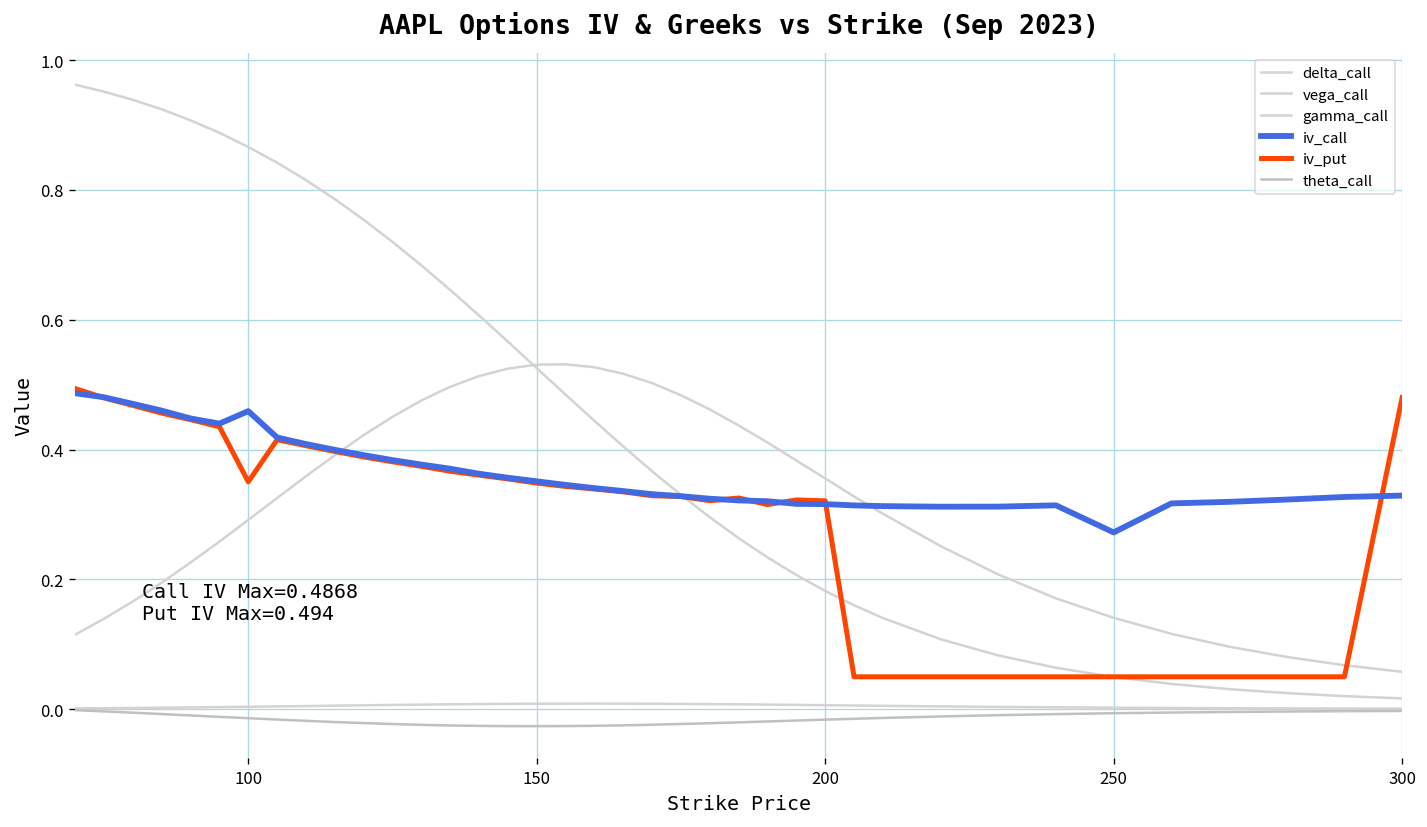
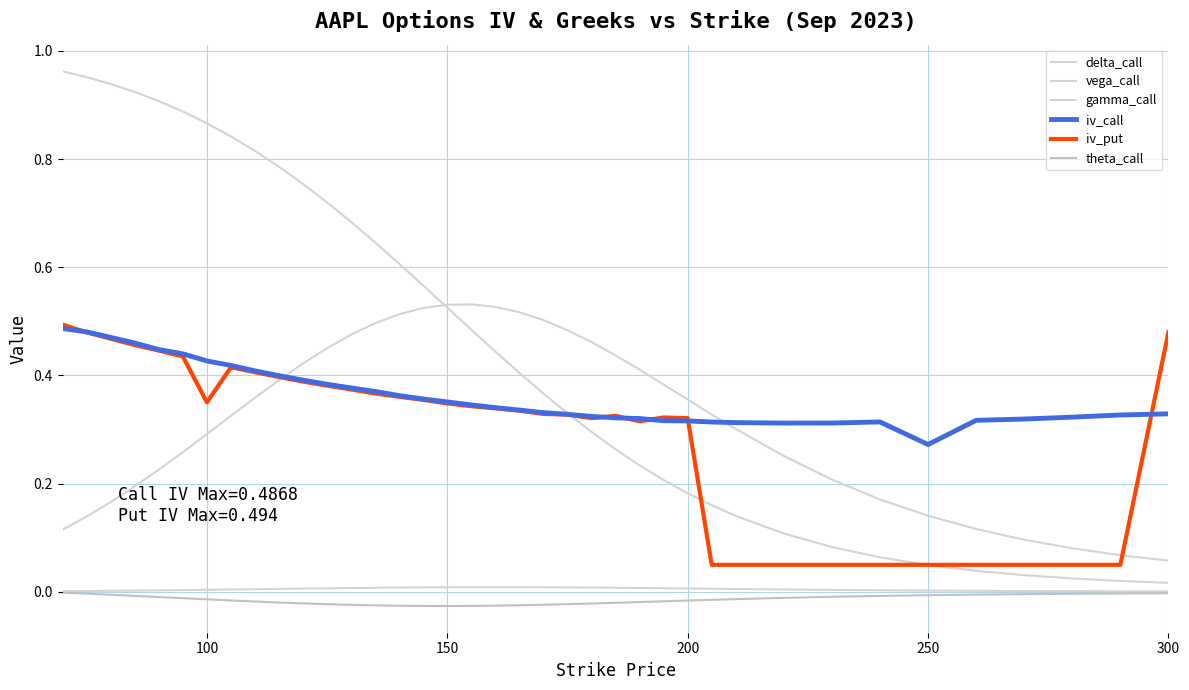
iv_call, 100: 0.46 -> 0.43
